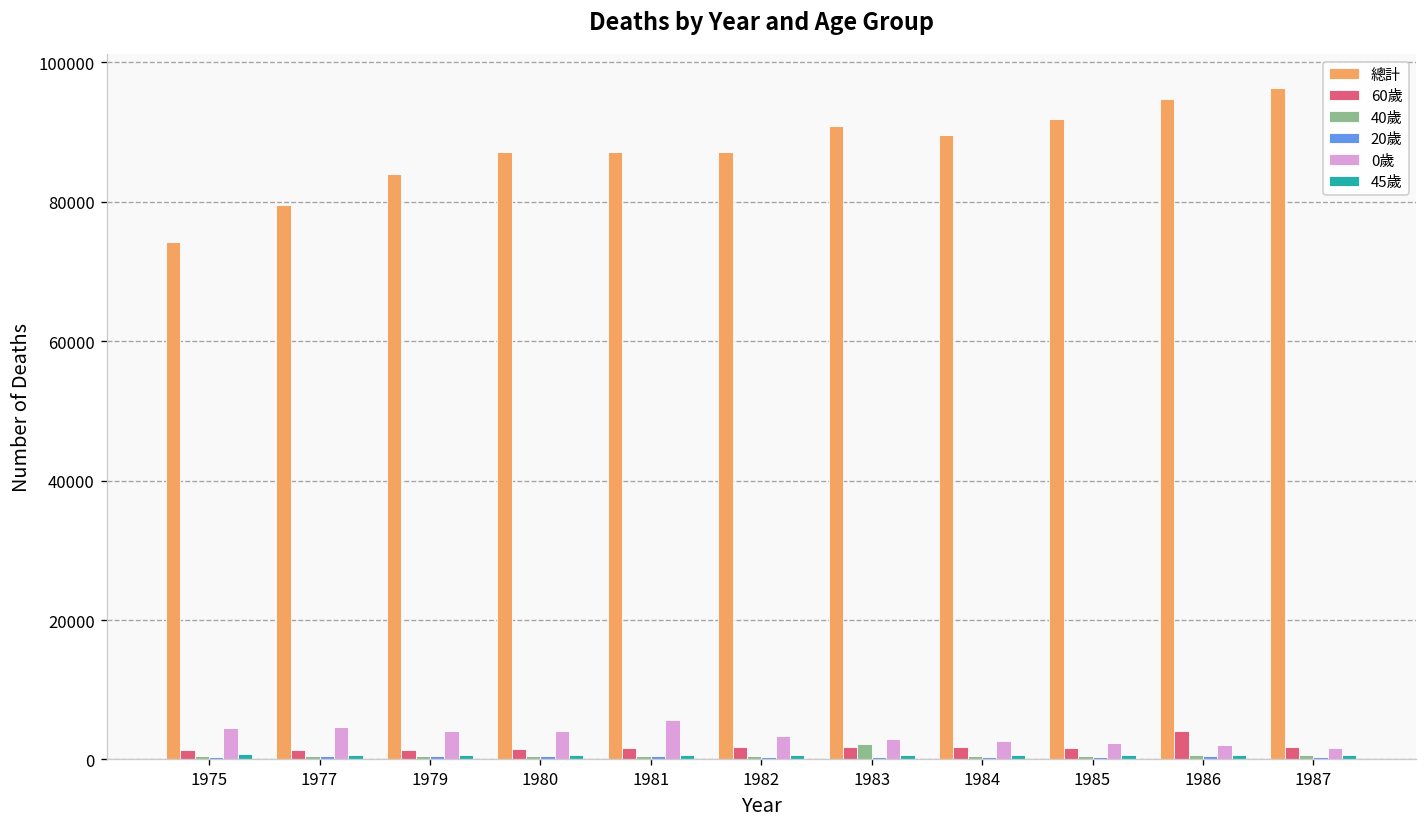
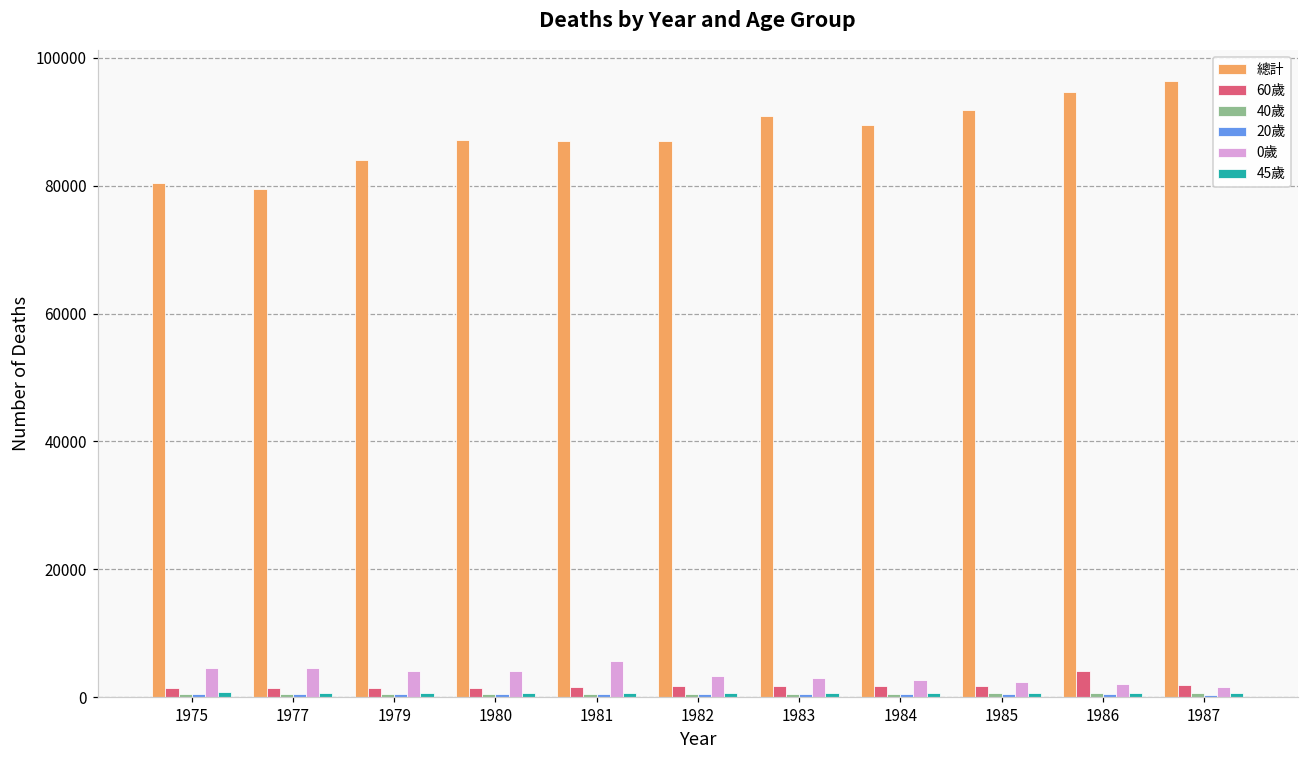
總計, 1975: 74000 -> 80000
40歲, 1983: 2000 -> 1000
